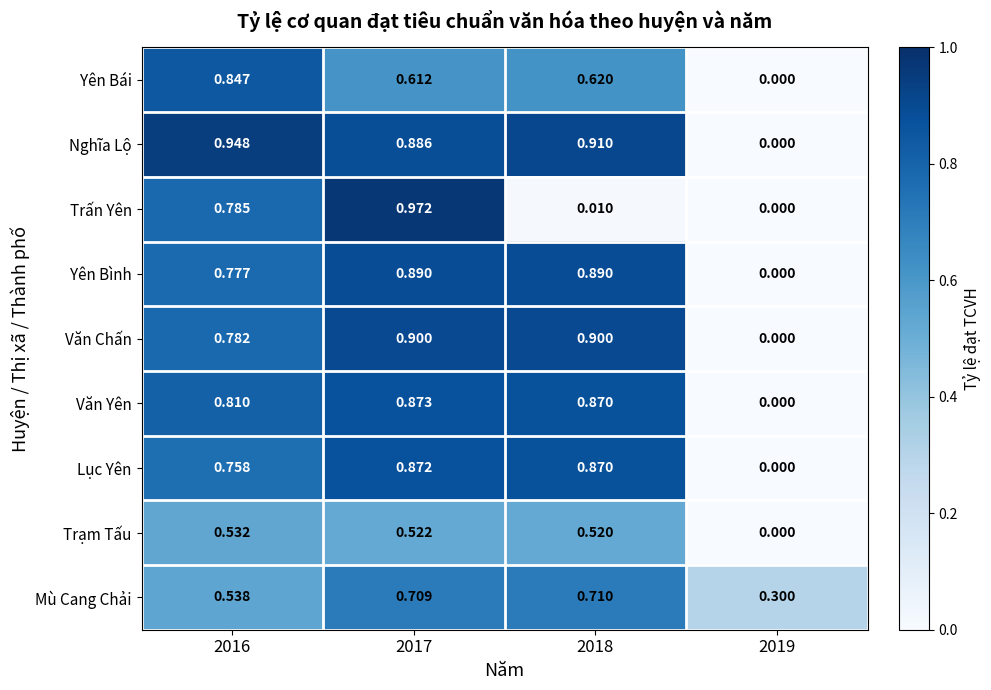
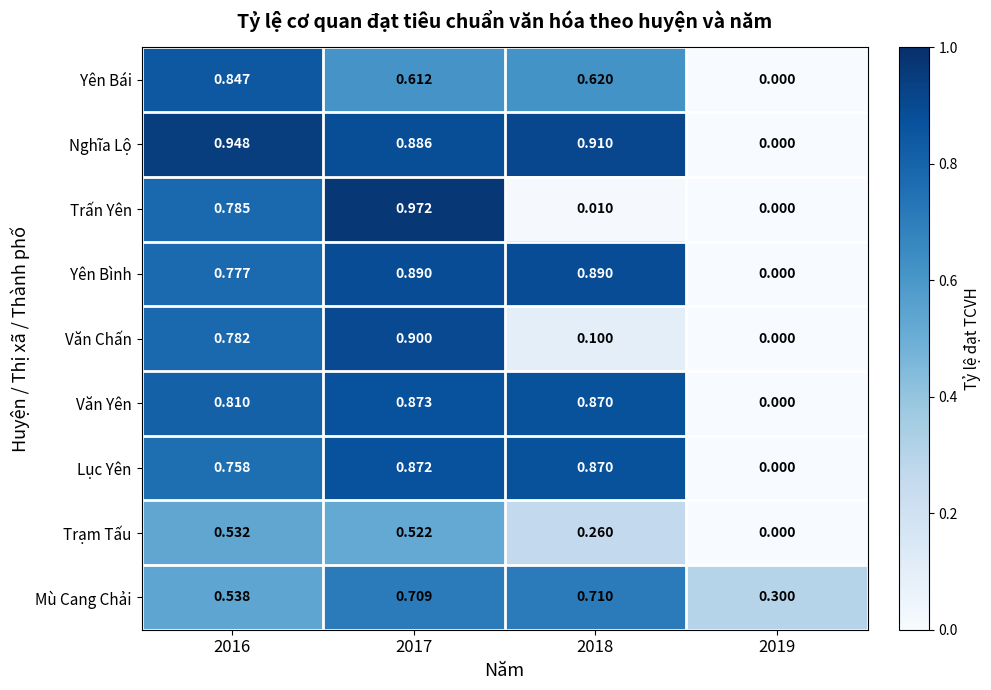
Văn Chấn, 2018: 0.900 -> 0.100
Trạm Tấu, 2018: 0.520 -> 0.260
